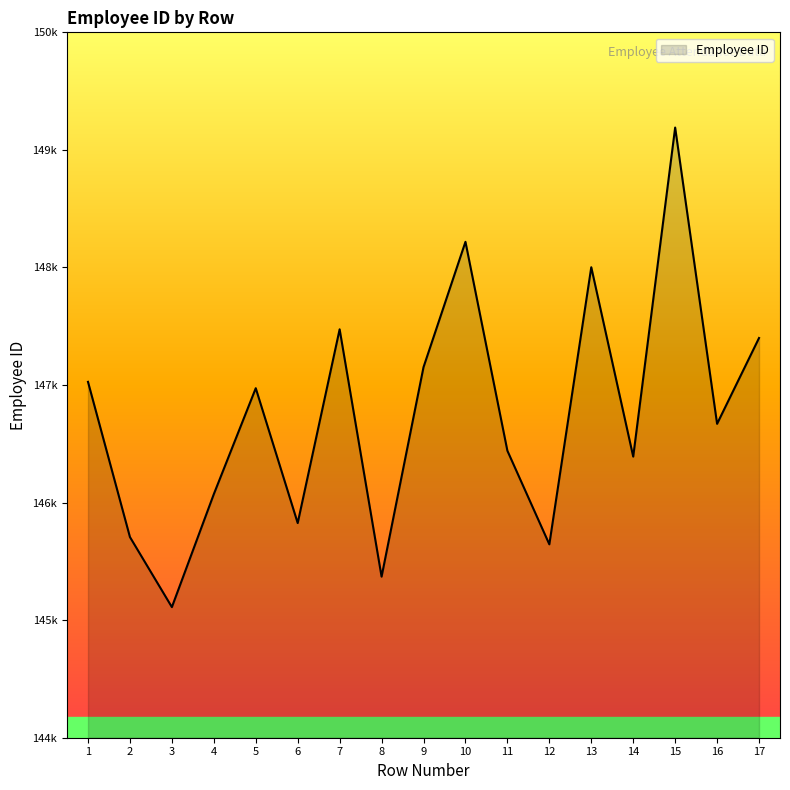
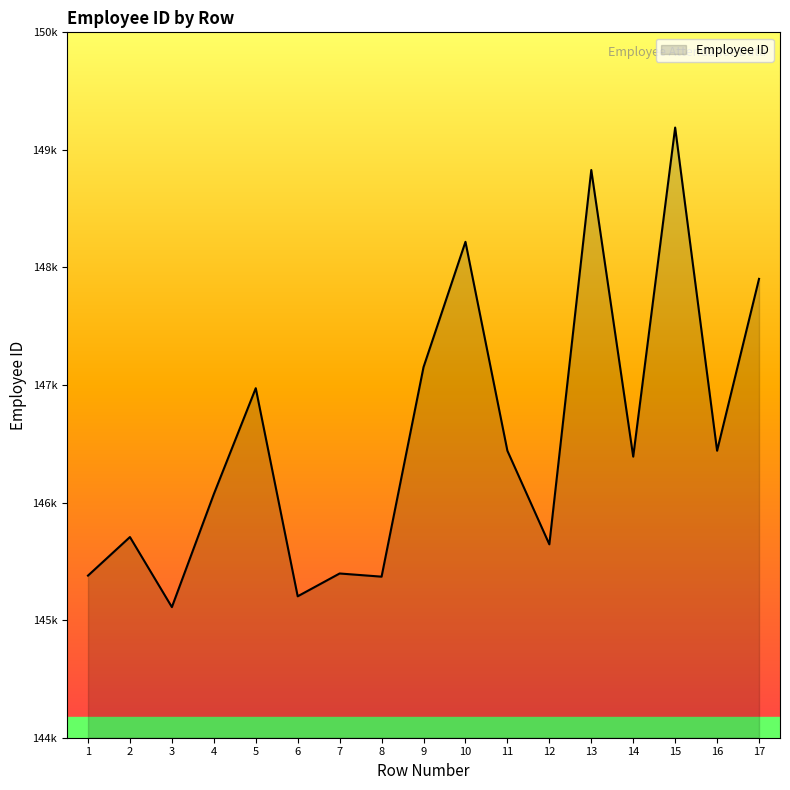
1: 147030 -> 145380
6: 145830 -> 145200
7: 147470 -> 145400
13: 148000 -> 148830
16: 146670 -> 146440
17: 147400 -> 147900
